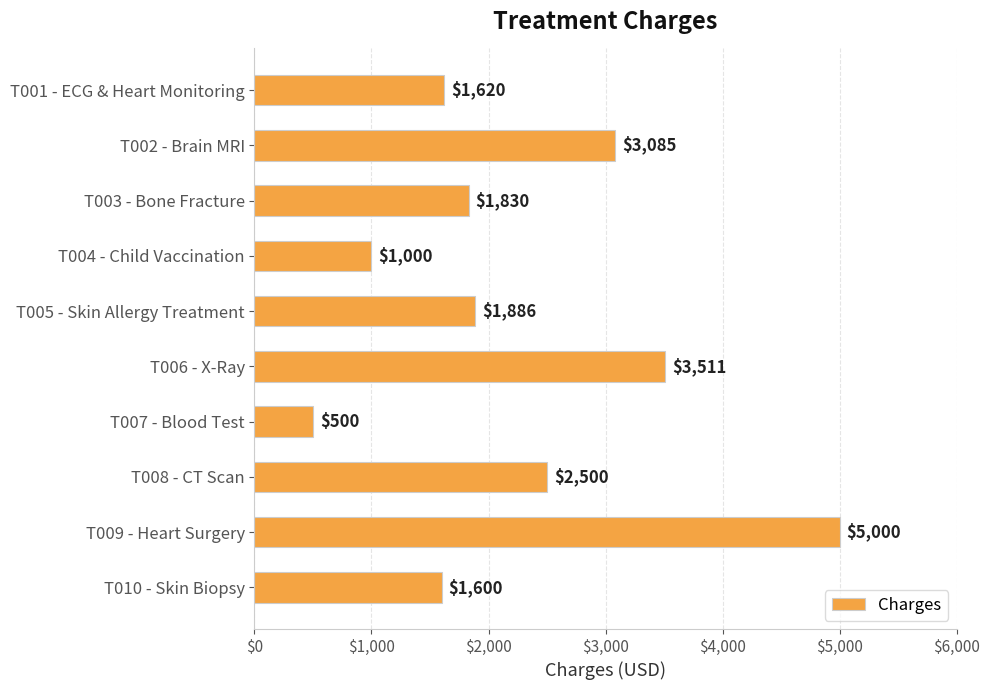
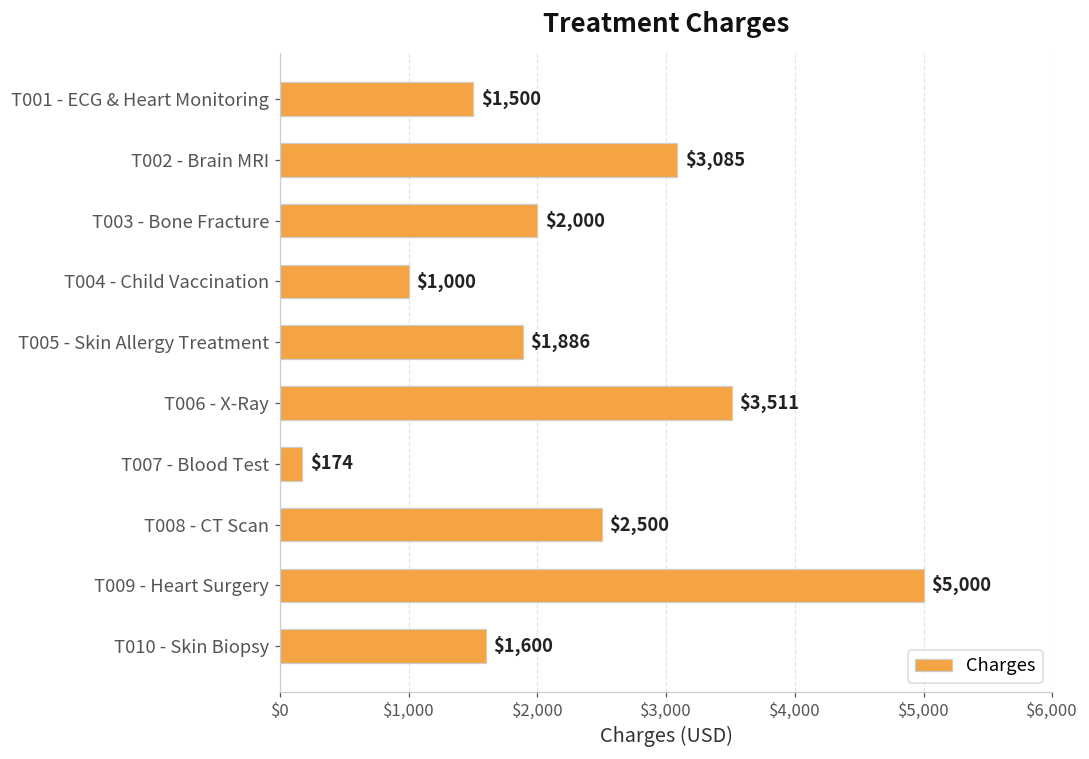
T001 - ECG & Heart Monitoring: $1,620 -> $1,500
T003 - Bone Fracture: $1,830 -> $2,000
T007 - Blood Test: $500 -> $174
